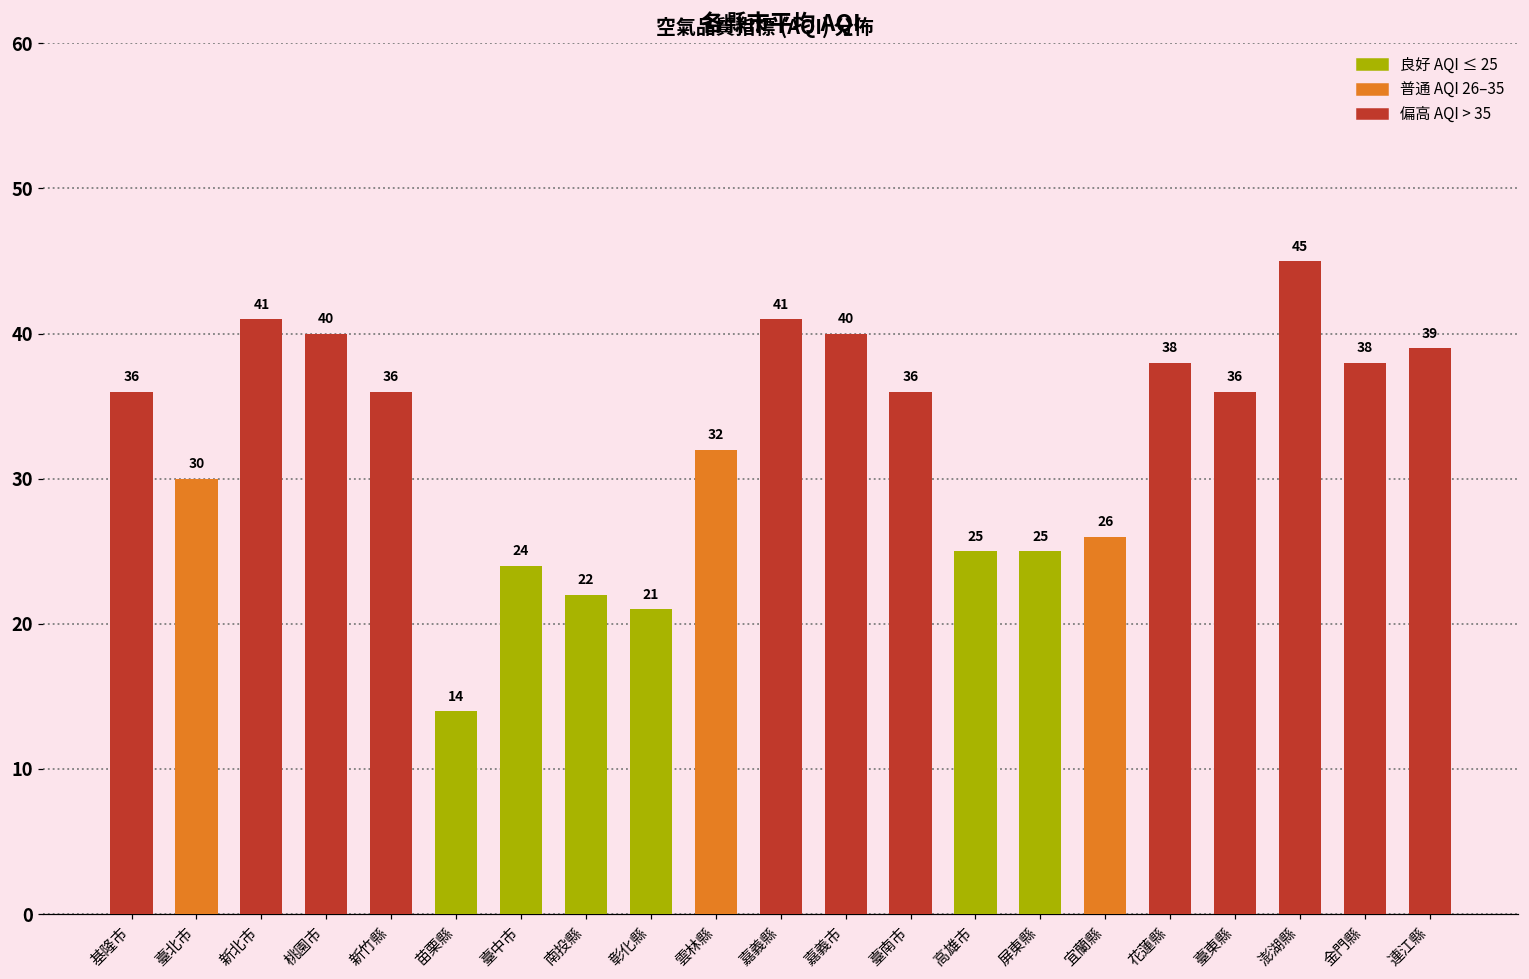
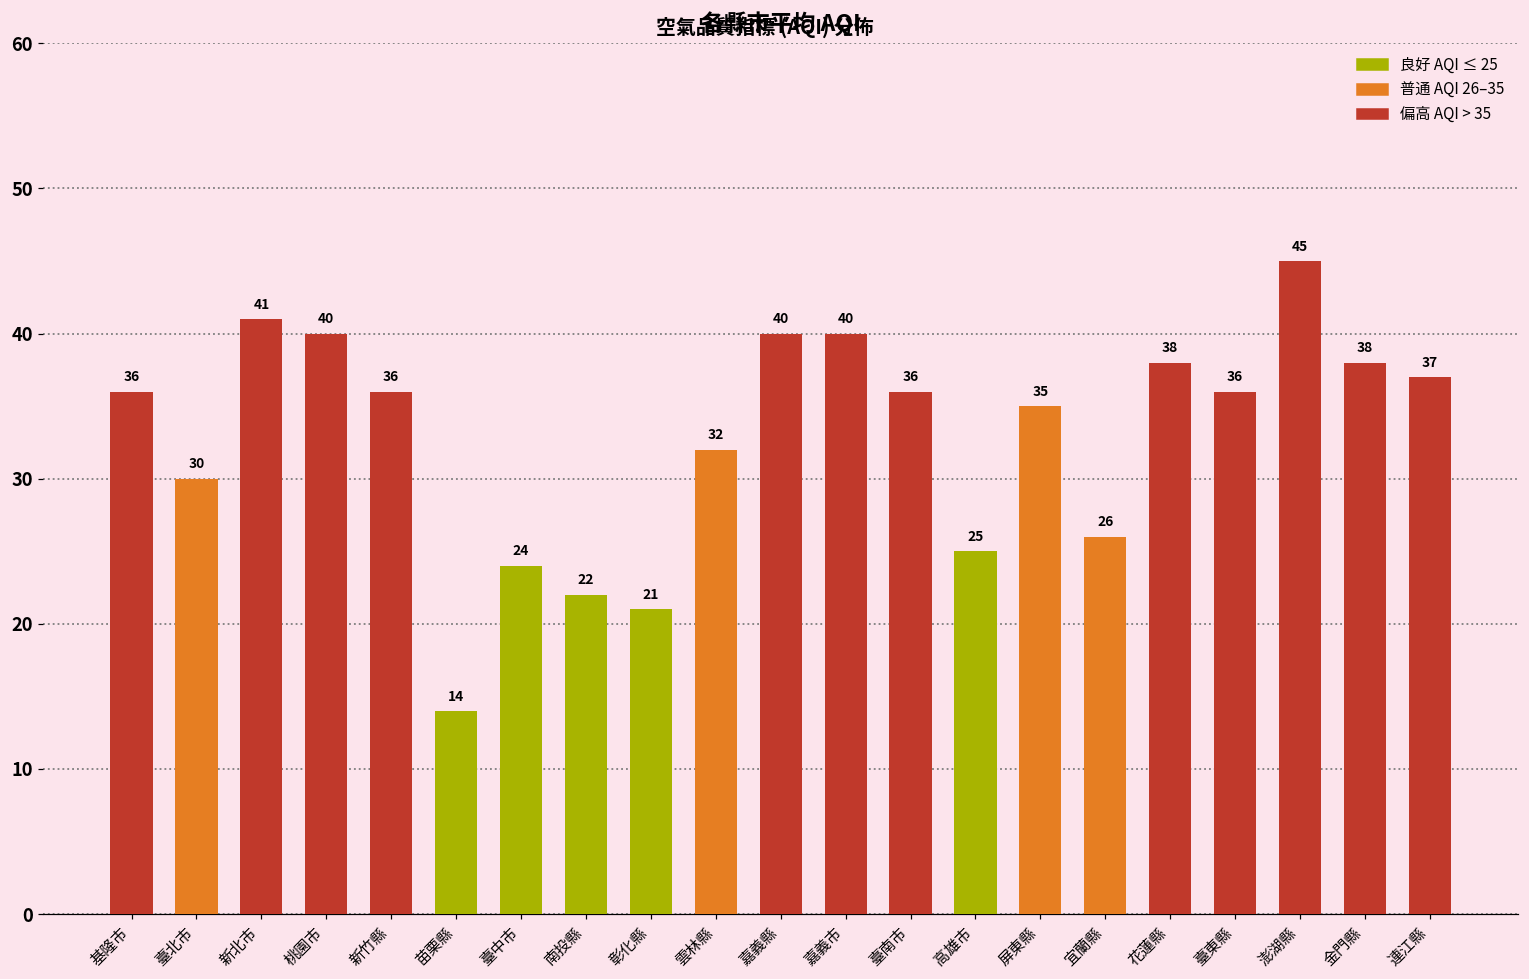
嘉義縣: 41 -> 40
屏東縣: 25 -> 35
連江縣: 39 -> 37
